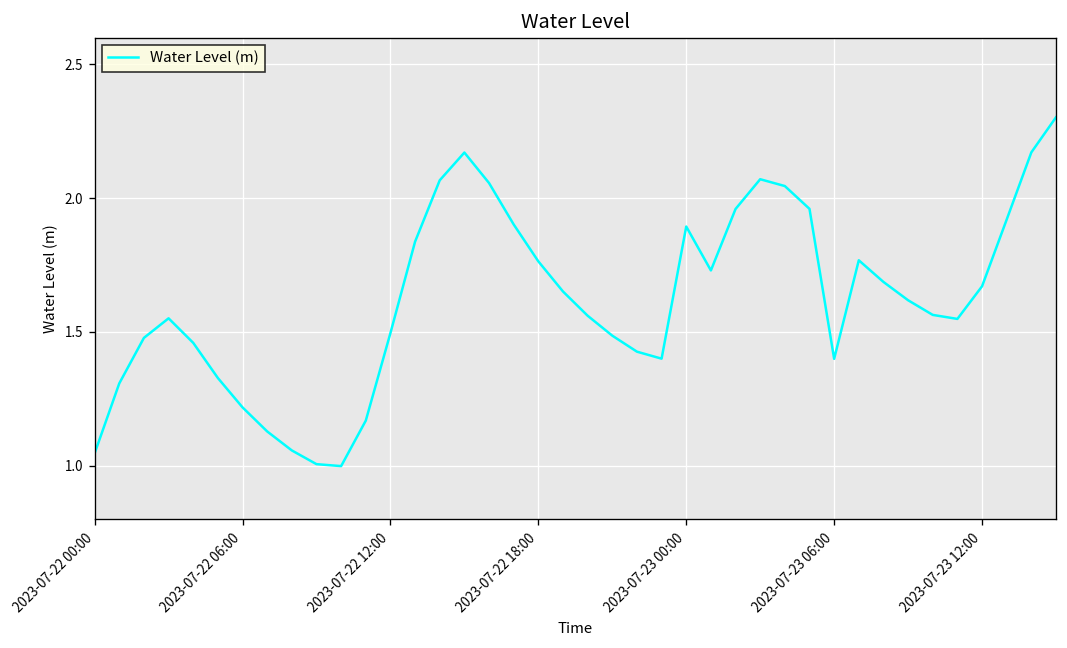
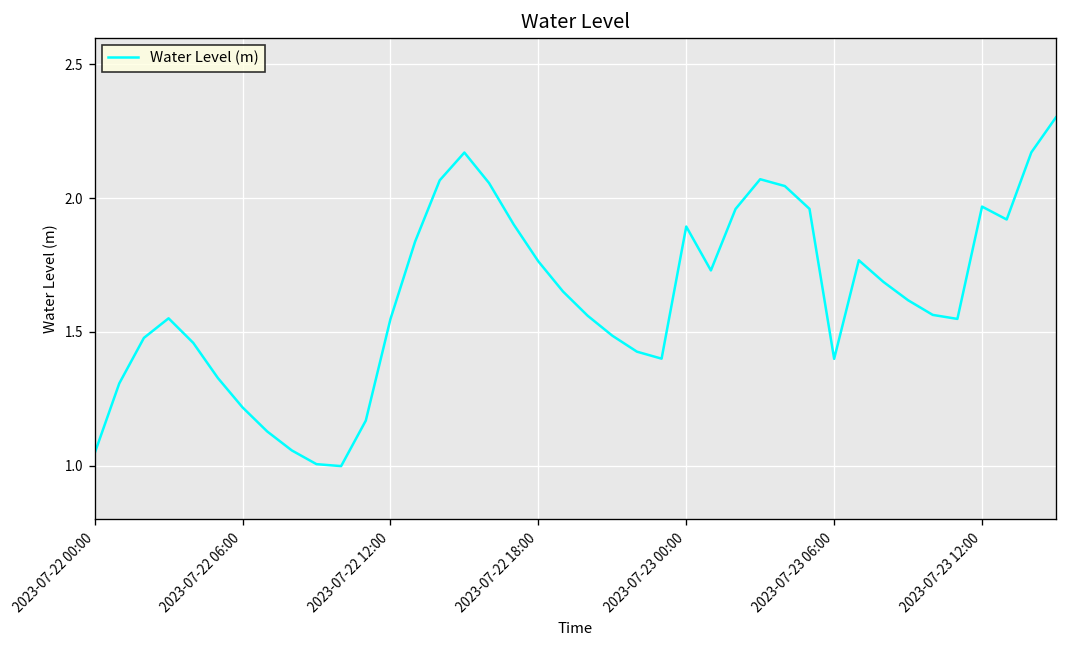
2023-07-22 12:00: 1.50 -> 1.55
2023-07-23 12:00: 1.67 -> 1.97
